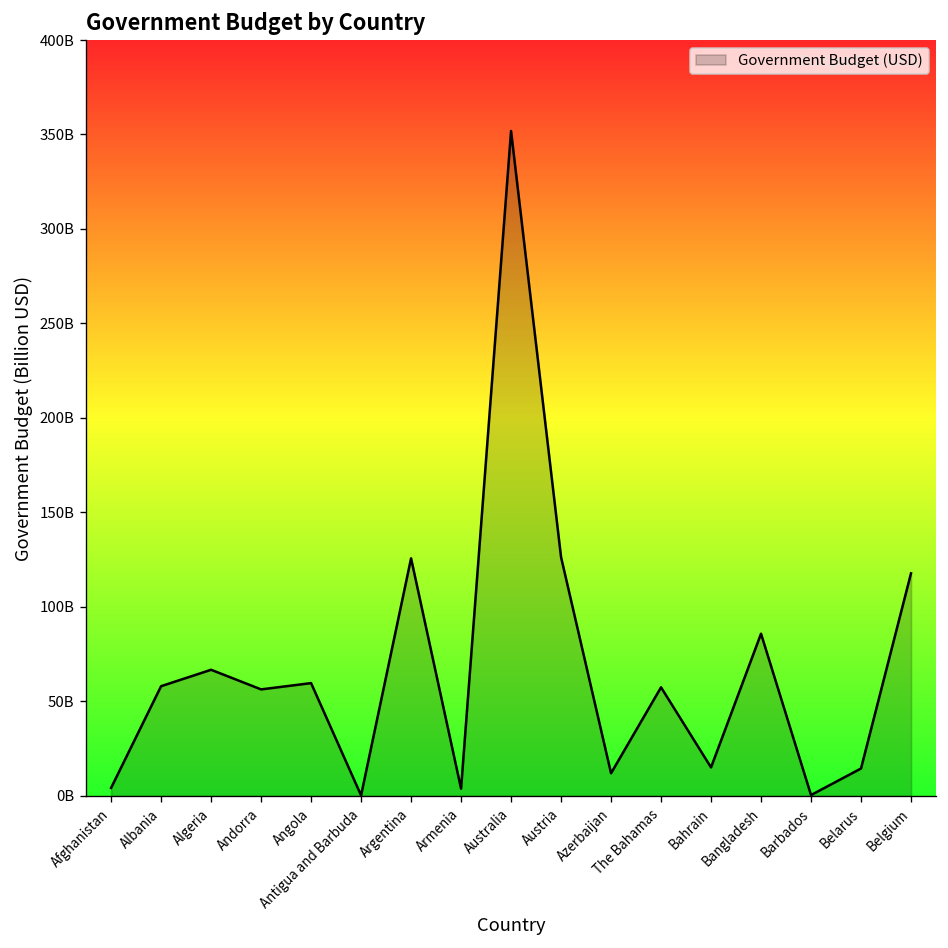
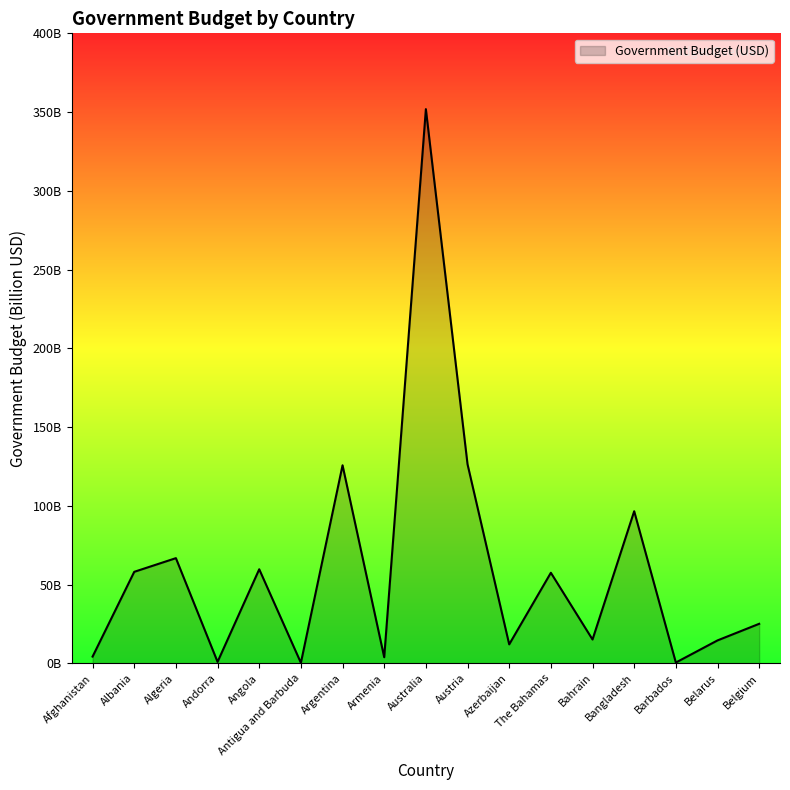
Andorra: 56000000000 -> 1000000000
Bangladesh: 86000000000 -> 97000000000
Belgium: 118000000000 -> 25000000000
